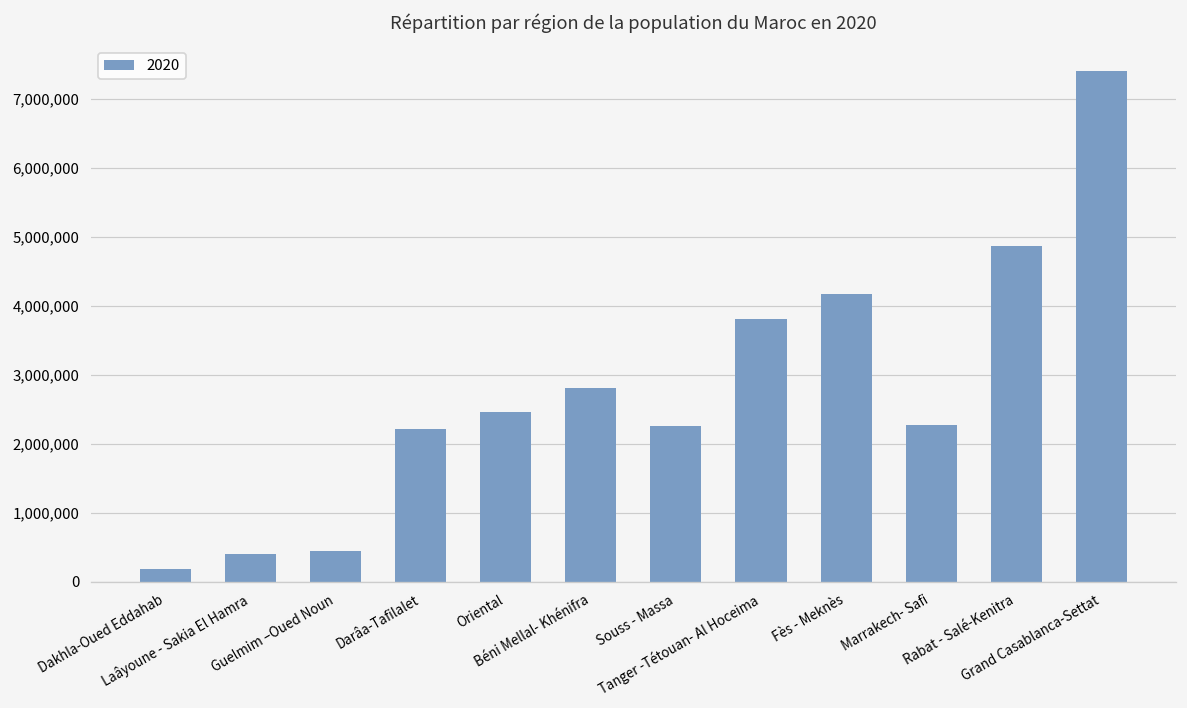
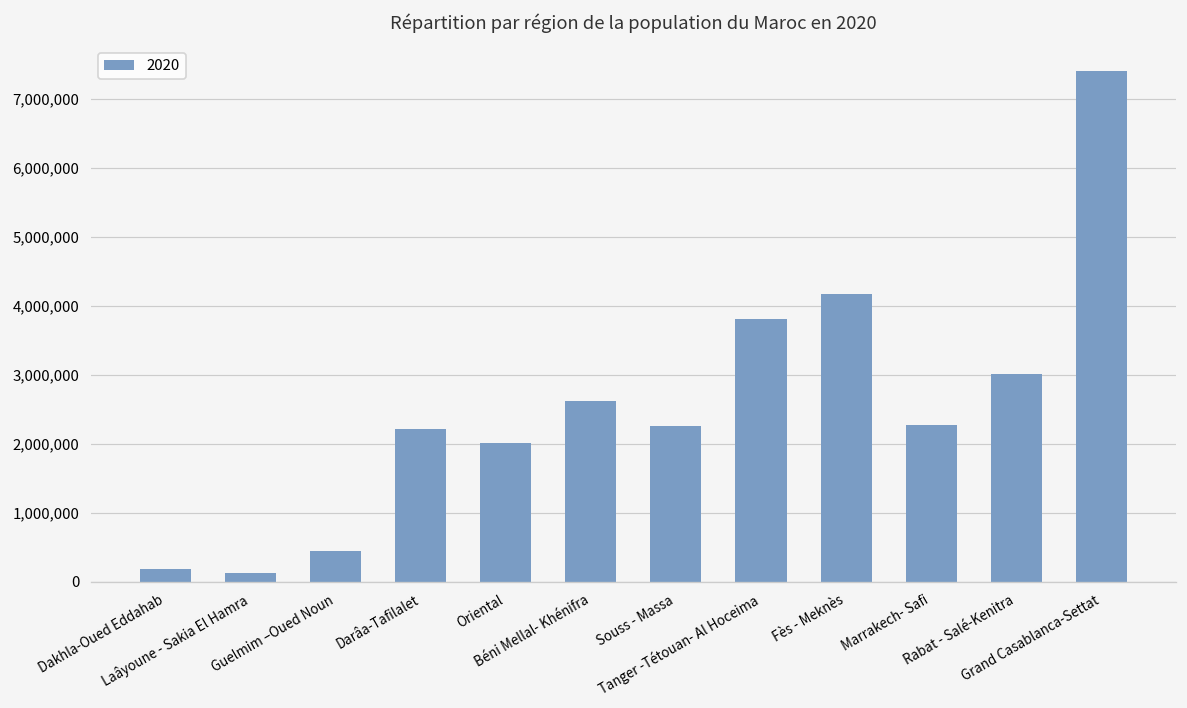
Laâyoune - Sakia El Hamra: 400,000 -> 100,000
Oriental: 2,500,000 -> 2,000,000
Béni Mellal- Khénifra: 2,800,000 -> 2,600,000
Rabat - Salé-Kenitra: 4,900,000 -> 3,000,000
